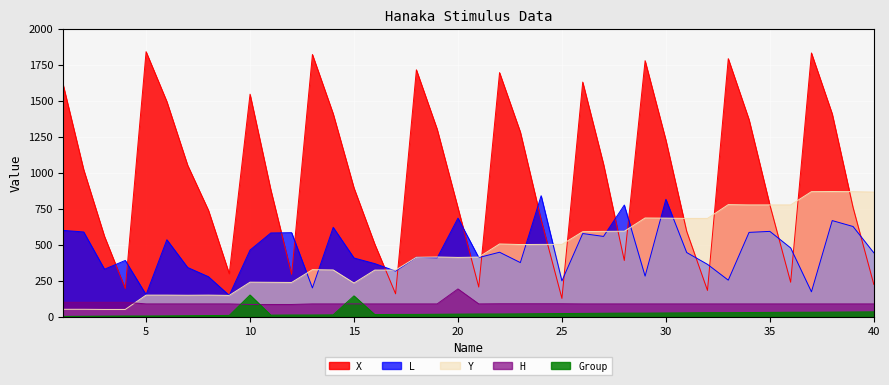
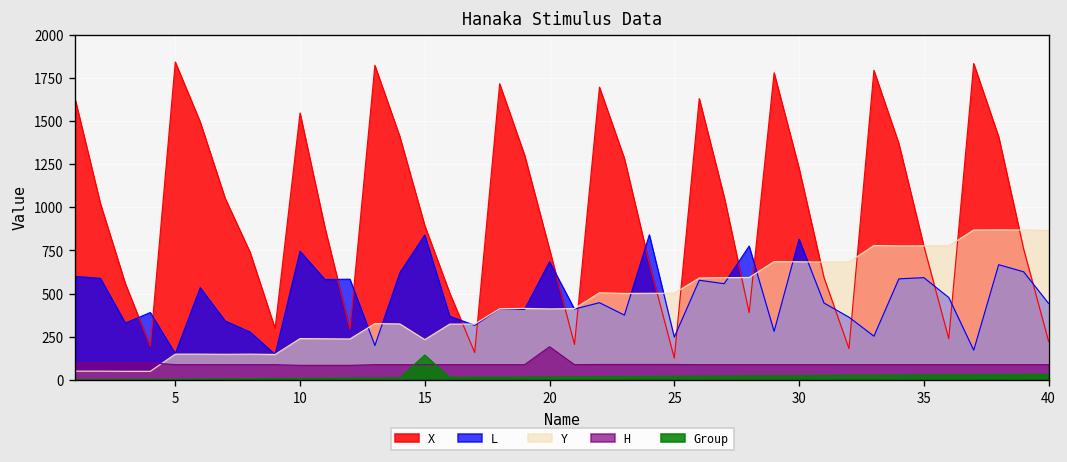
L, 10: 460 -> 750
Group, 10: 150 -> 10
L, 15: 410 -> 840
